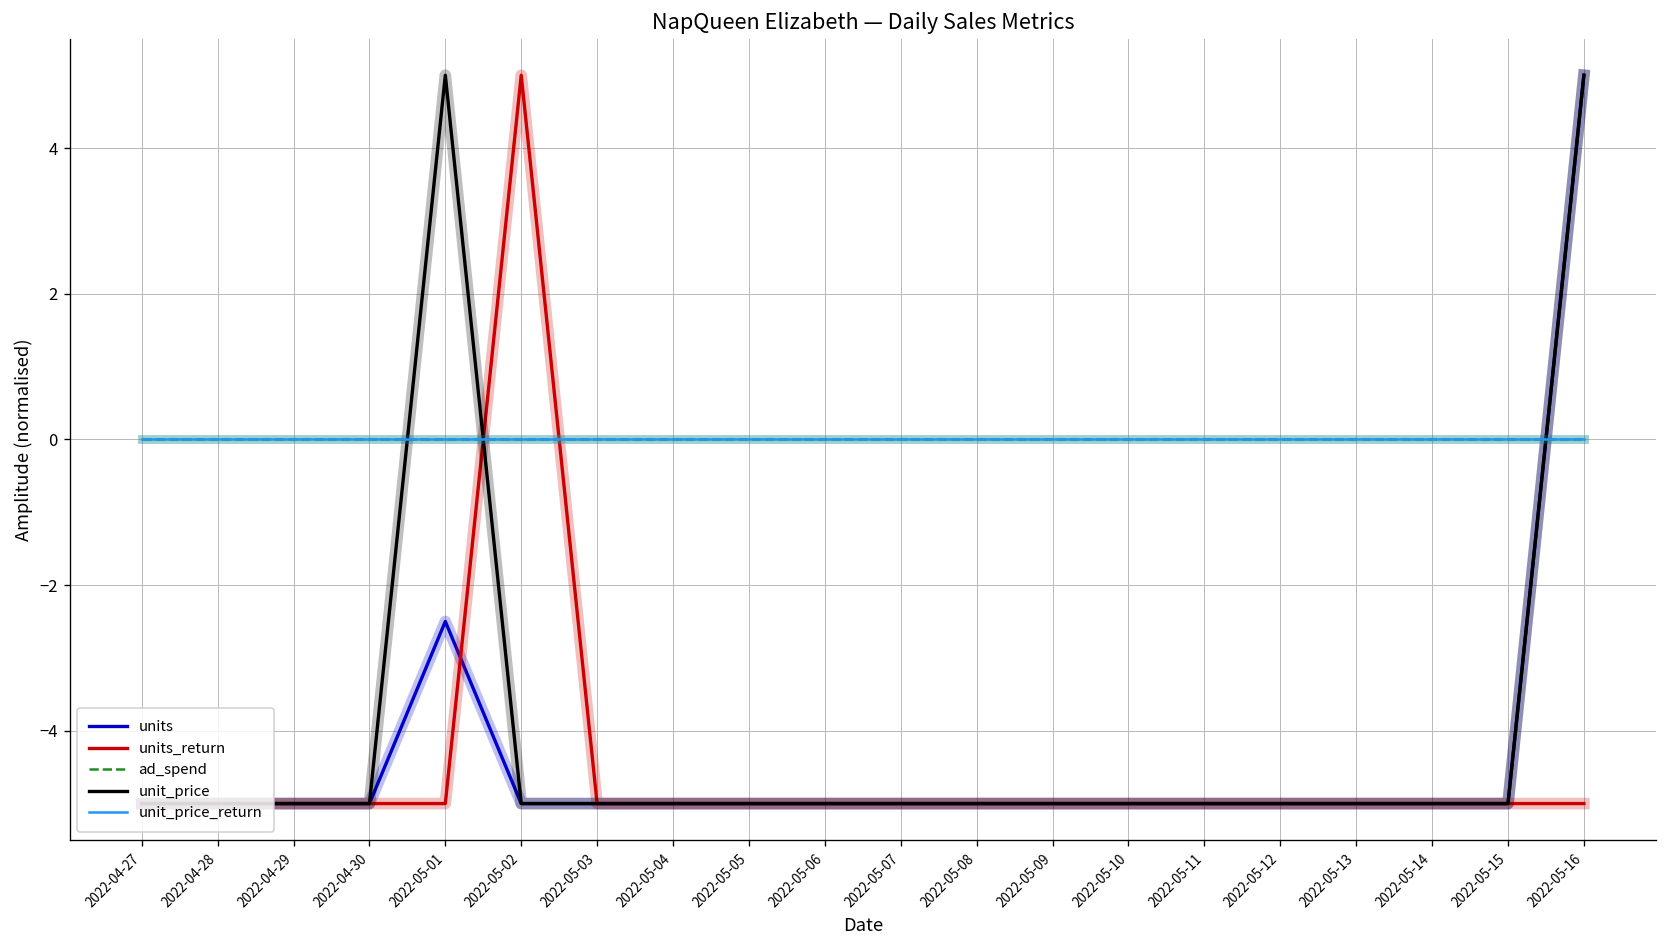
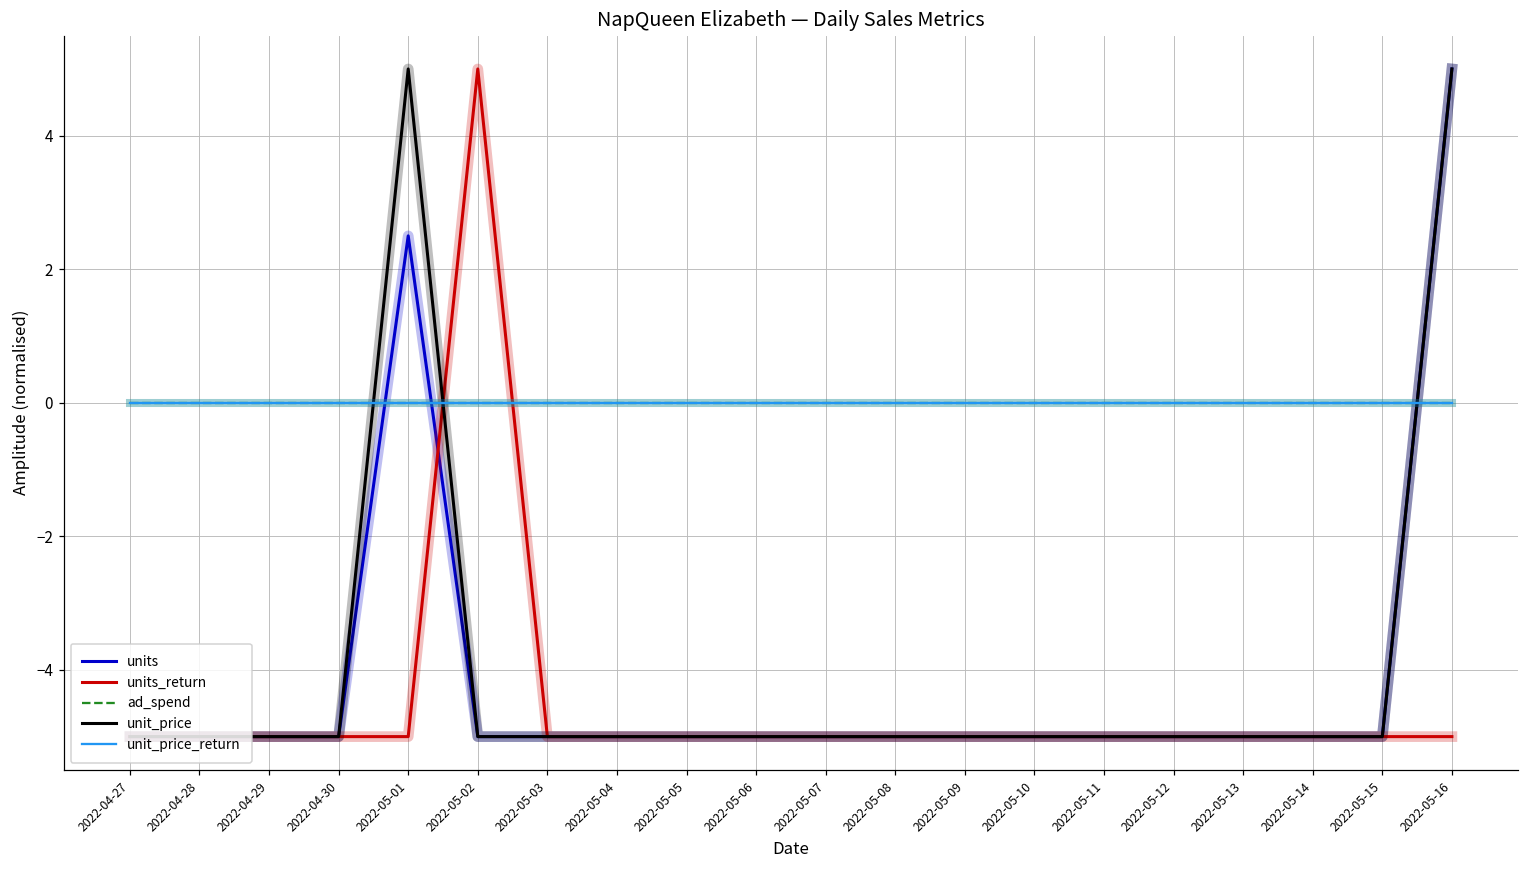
units, 2022-05-01: -2.5 -> 2.5
